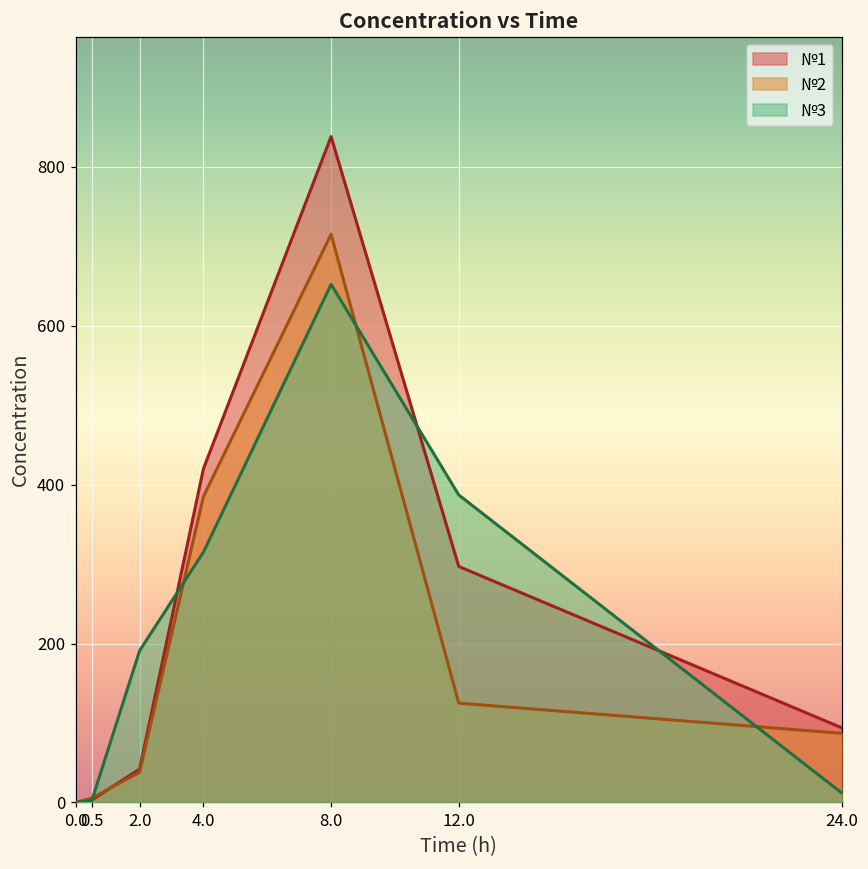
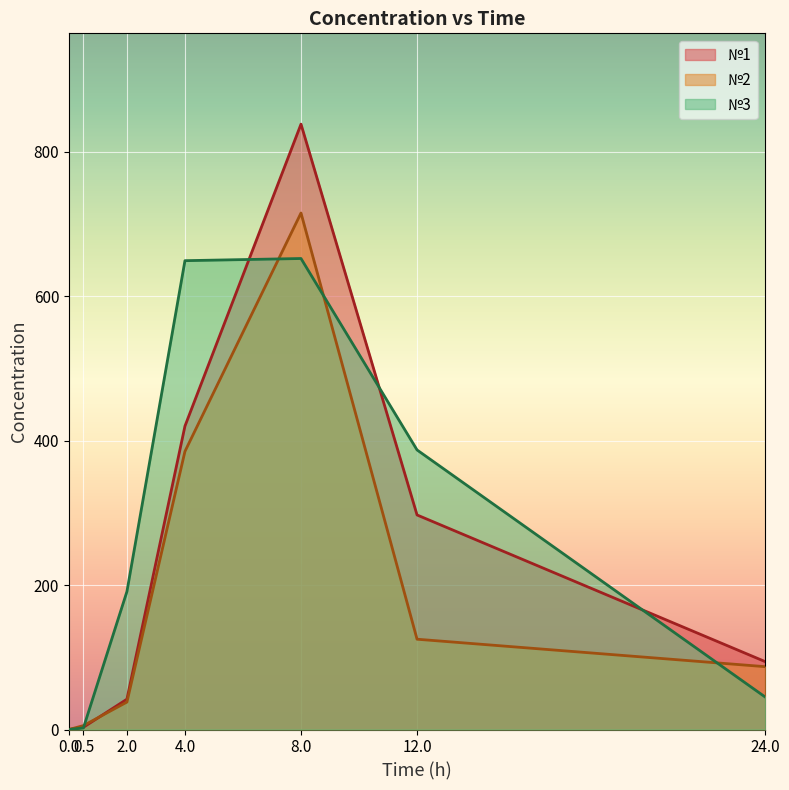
№3, 4.0: 320 -> 650
№3, 24.0: 10 -> 50
